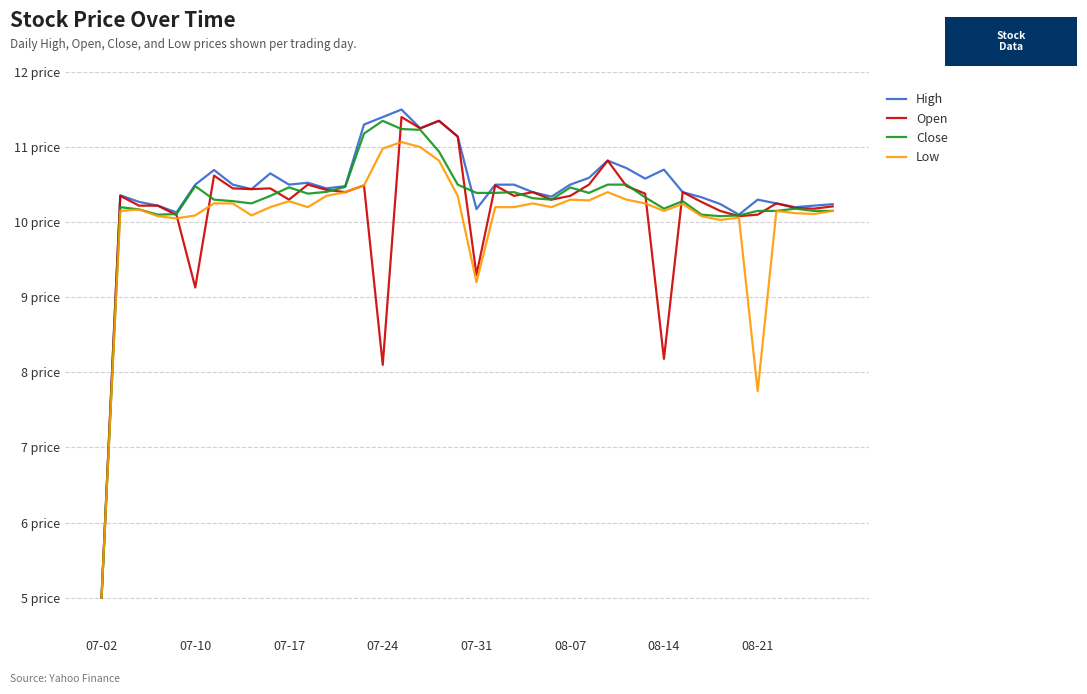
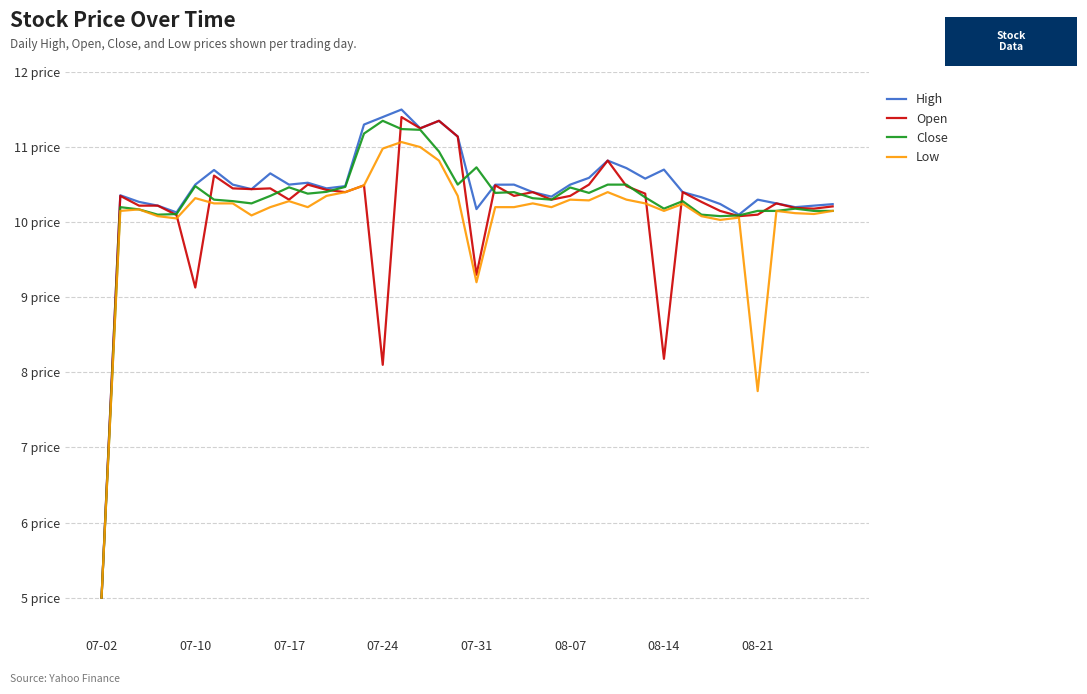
Low, 07-10: 10.1 price -> 10.3 price
Close, 07-31: 10.4 price -> 10.7 price
